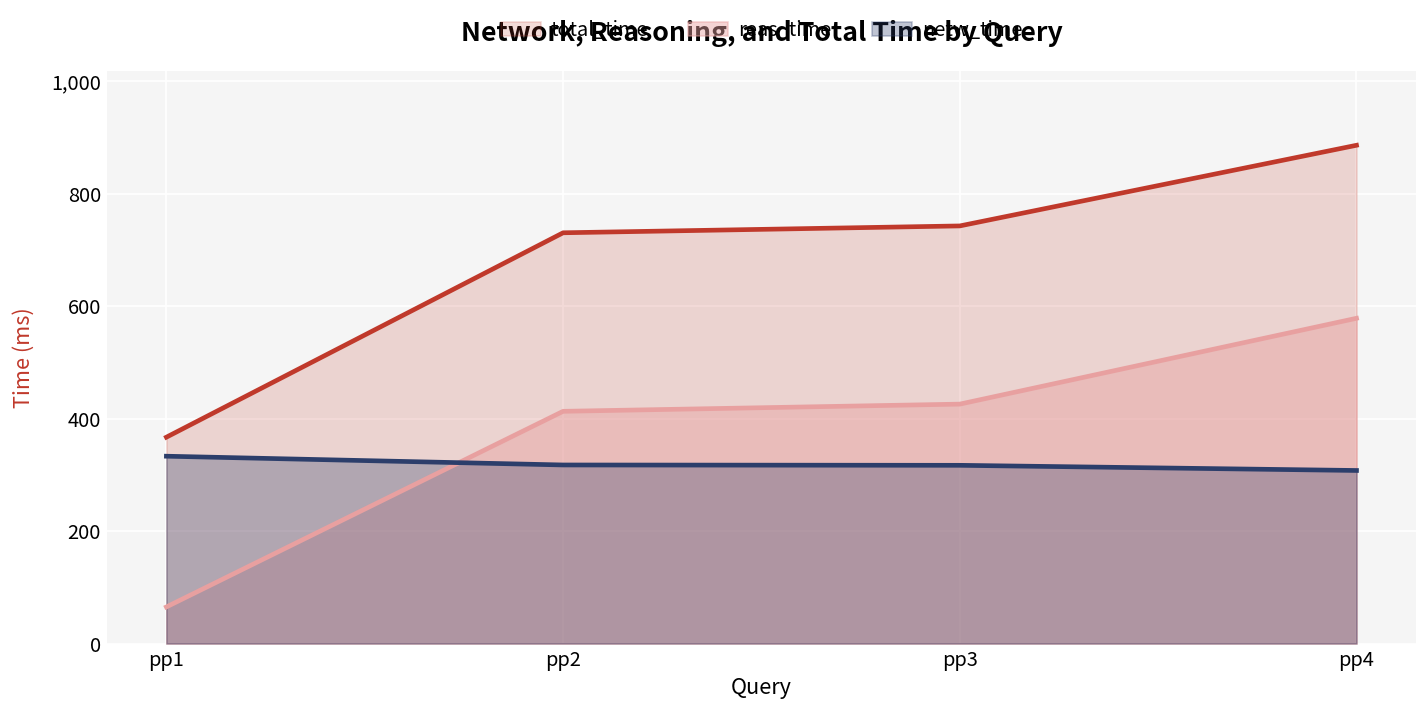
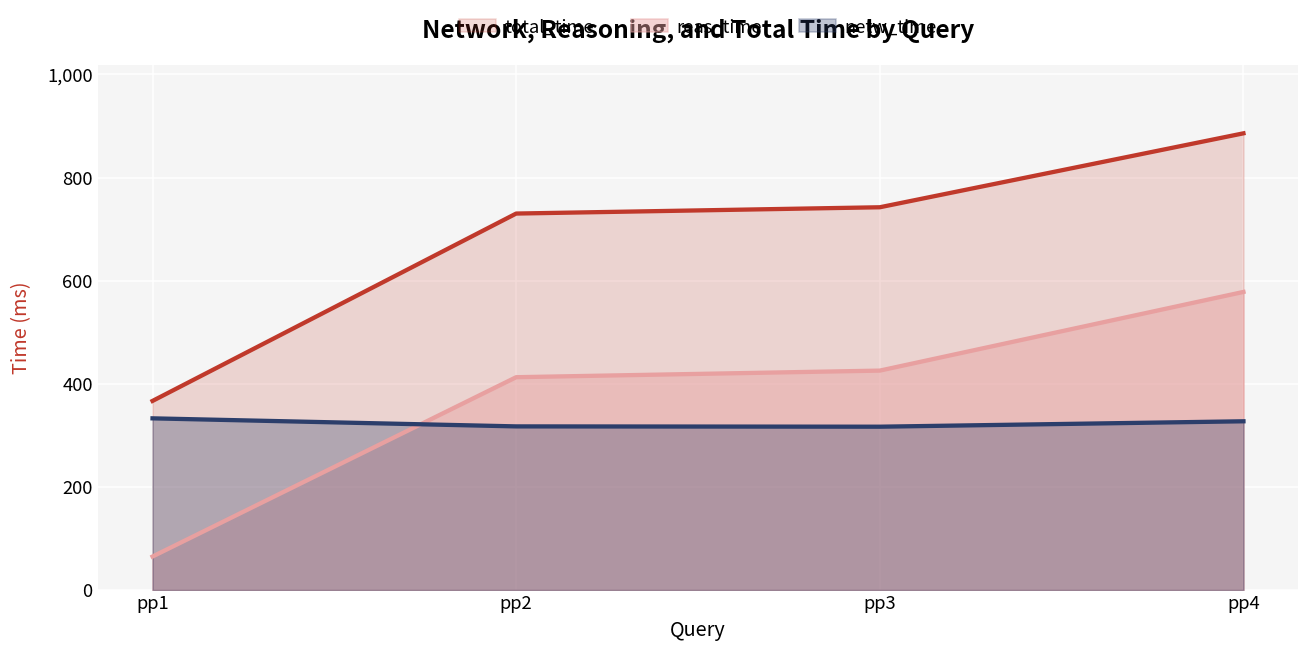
netw_time, pp4: 310 -> 330
